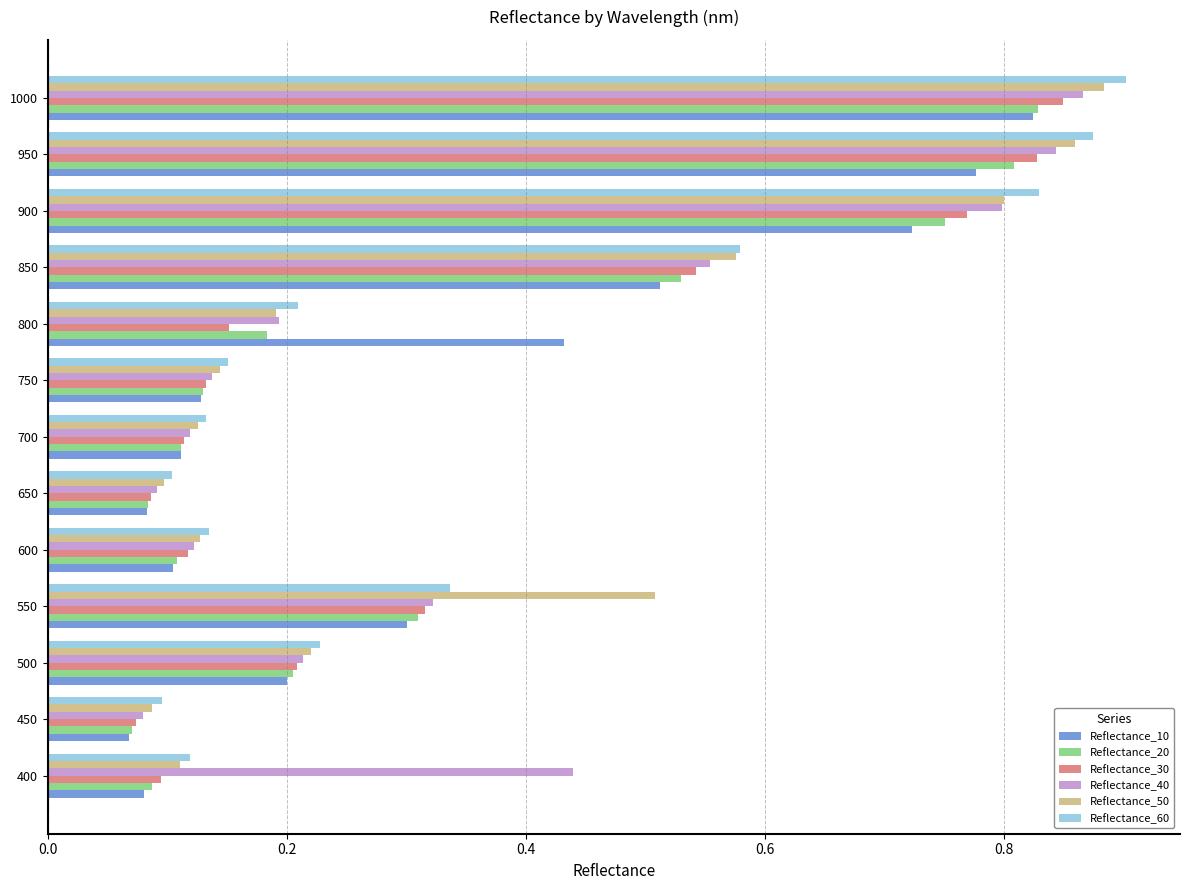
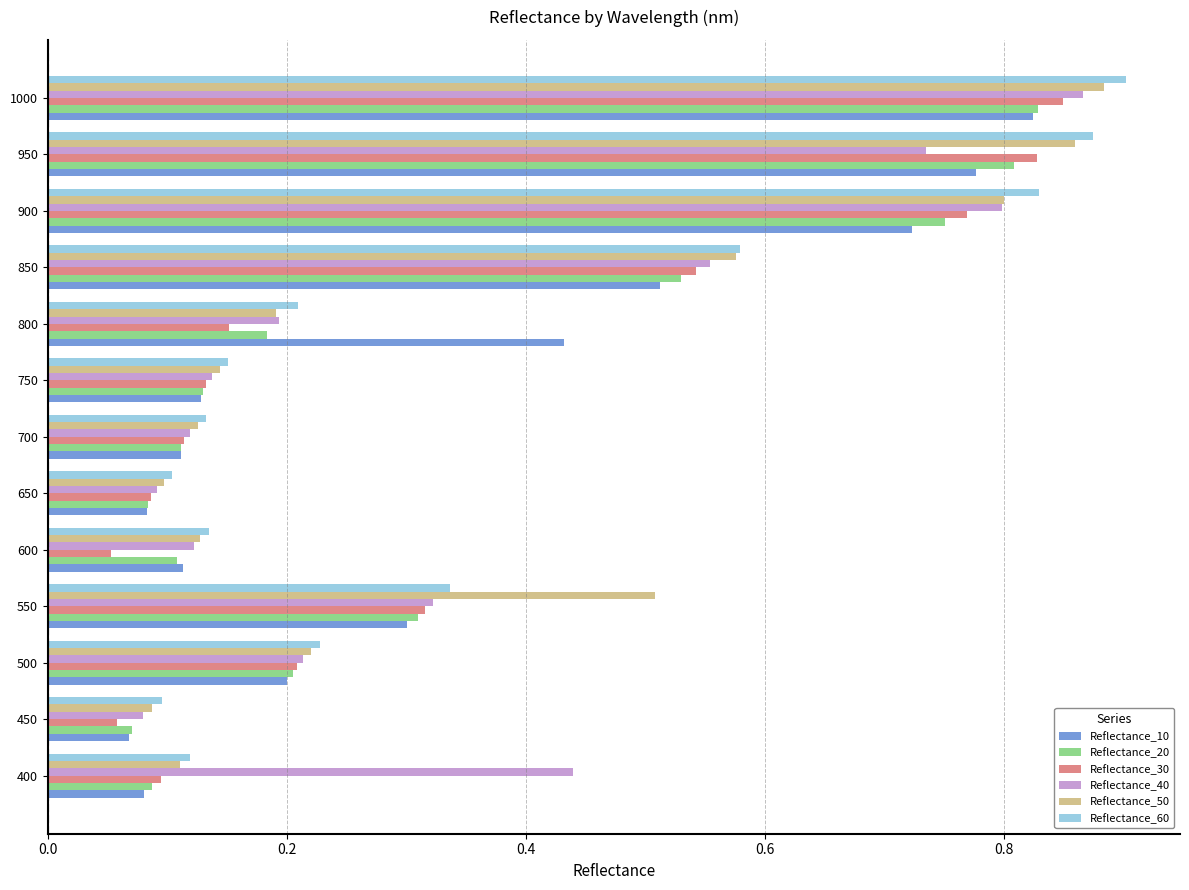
Reflectance_40, 950: 0.843 -> 0.735
Reflectance_30, 600: 0.118 -> 0.053
Reflectance_10, 600: 0.105 -> 0.113
Reflectance_30, 450: 0.074 -> 0.058
